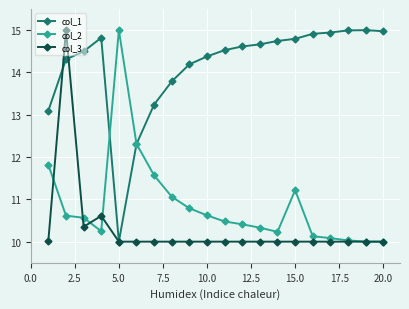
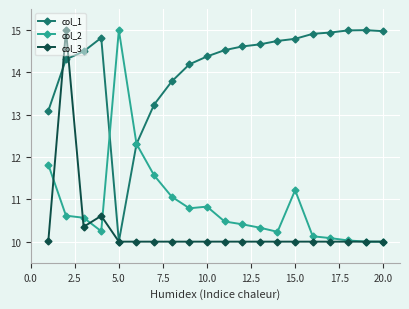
col_2, 10.0: 10.6 -> 10.8
